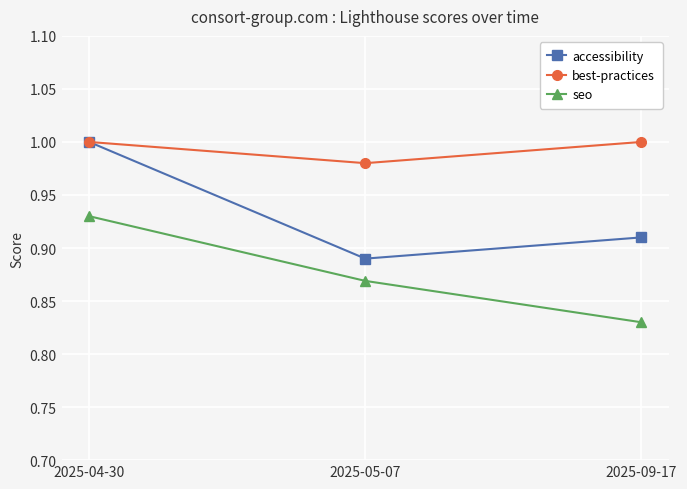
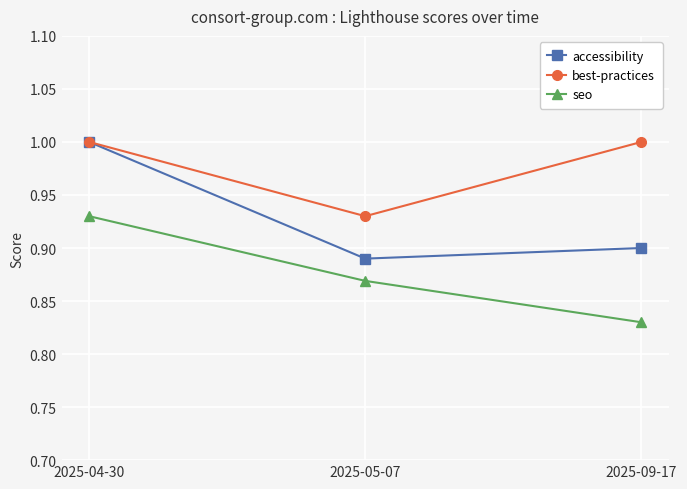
best-practices, 2025-05-07: 0.98 -> 0.93
accessibility, 2025-09-17: 0.91 -> 0.90
